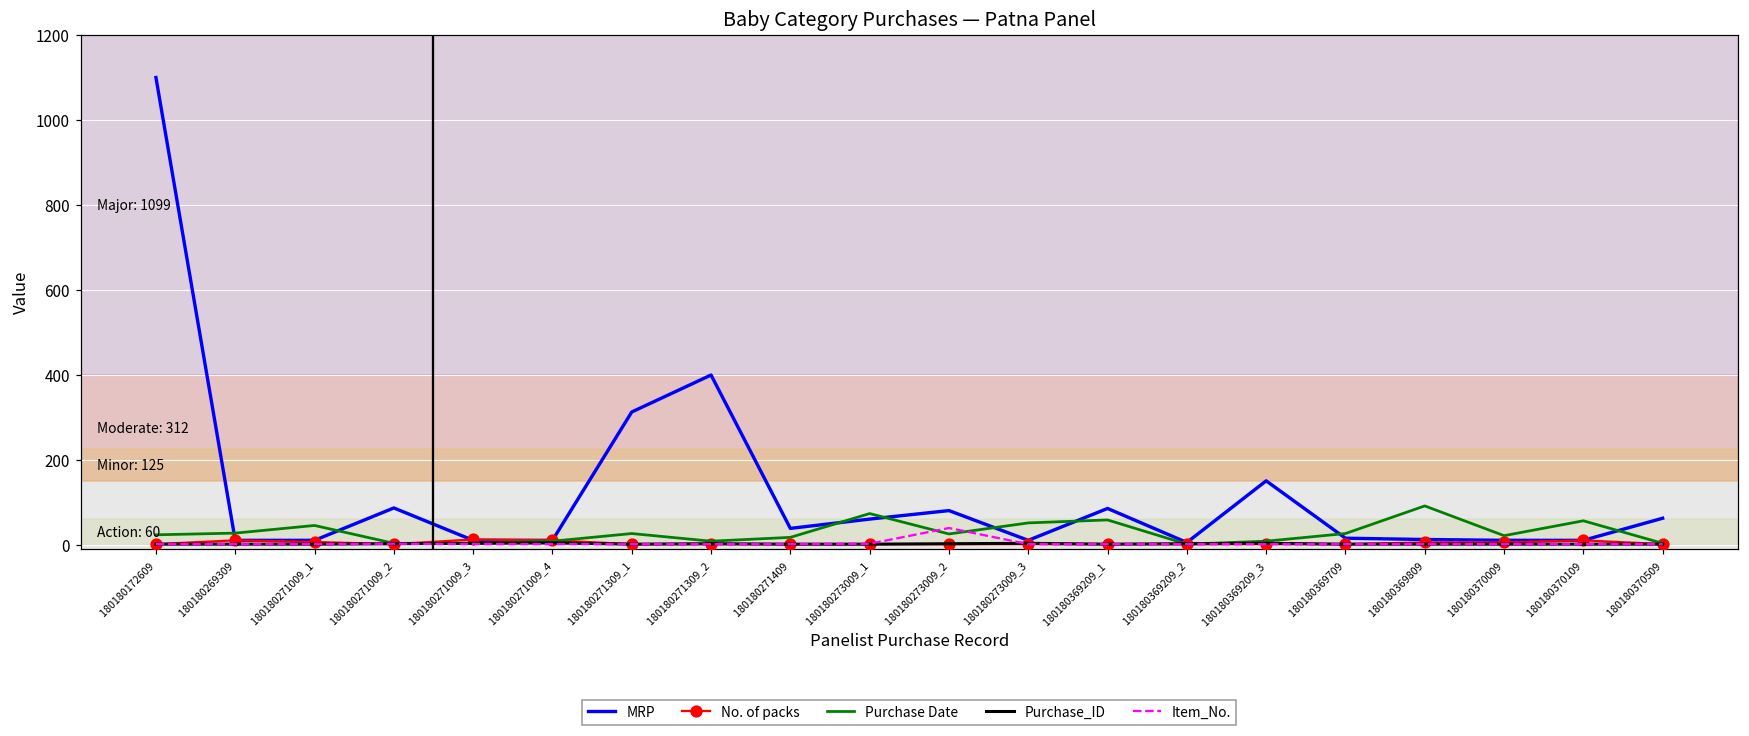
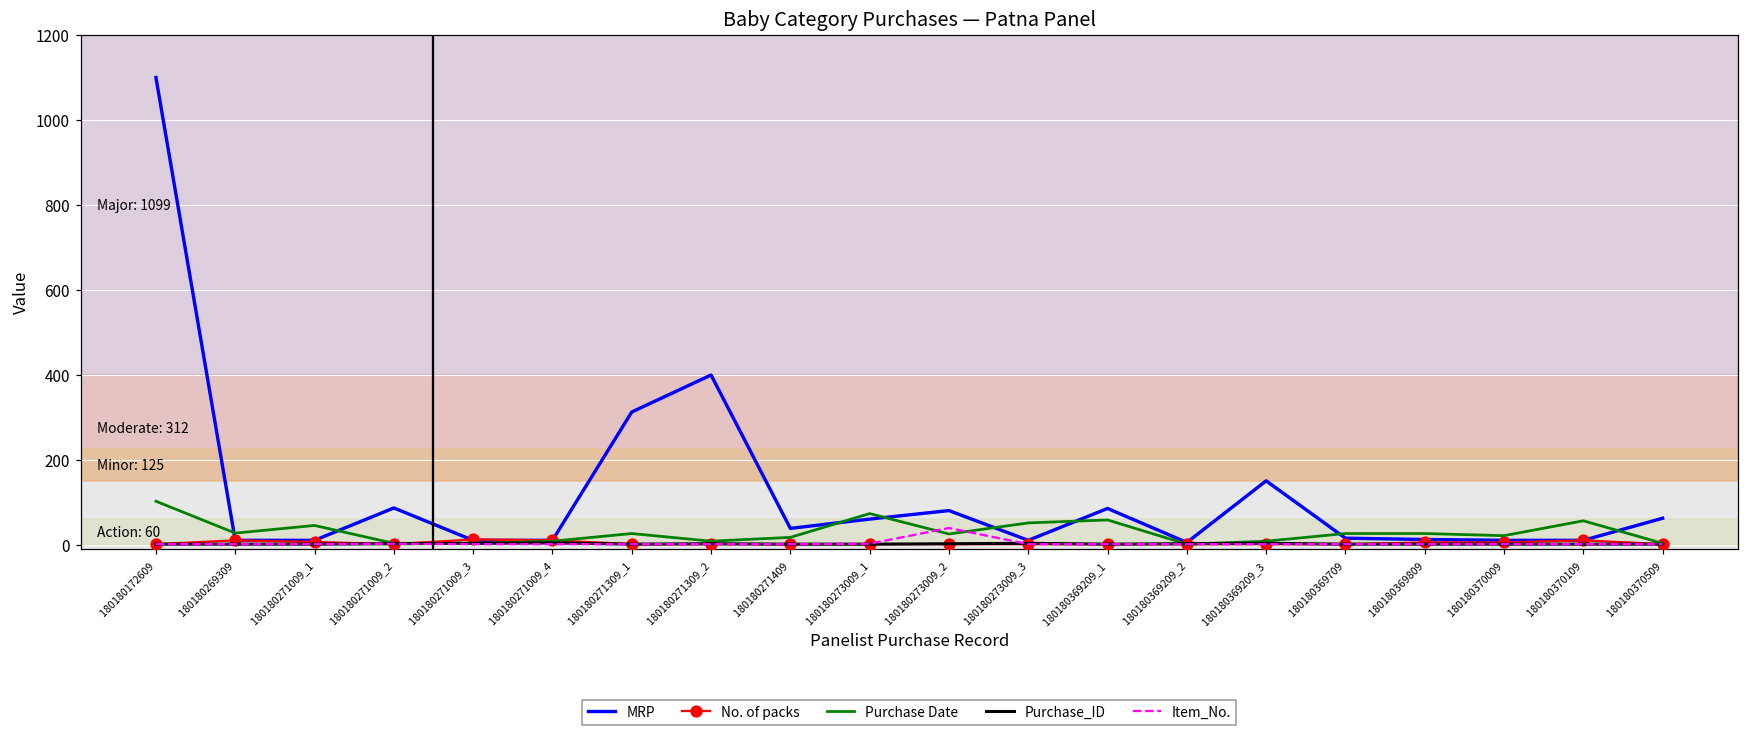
Purchase Date, 180180172609: 20 -> 100
Purchase Date, 180180369809: 90 -> 30
